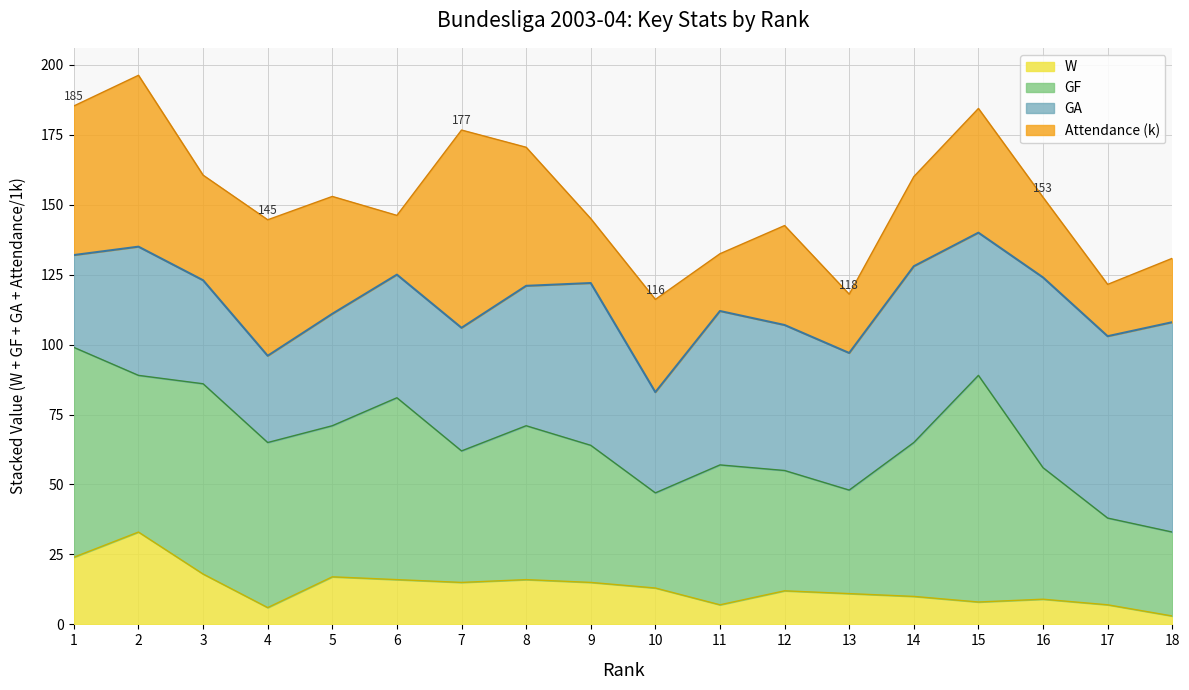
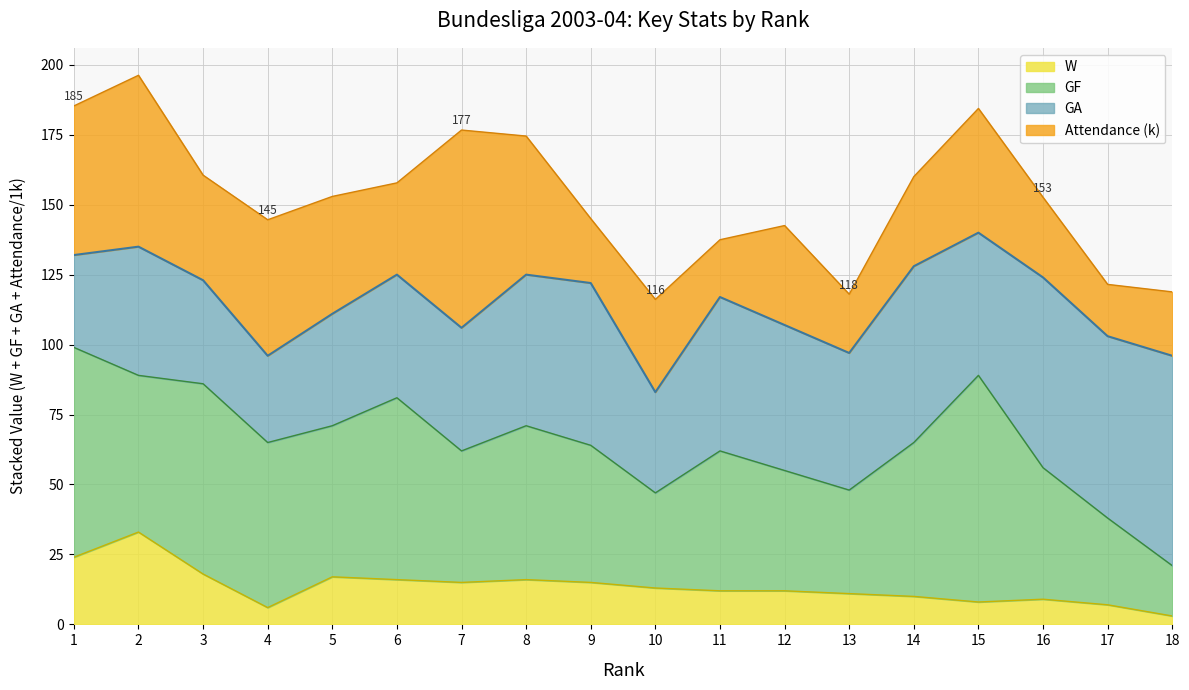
Attendance (k), 6: 21 -> 33
GA, 8: 50 -> 54
W, 11: 7 -> 12
GF, 18: 30 -> 18
